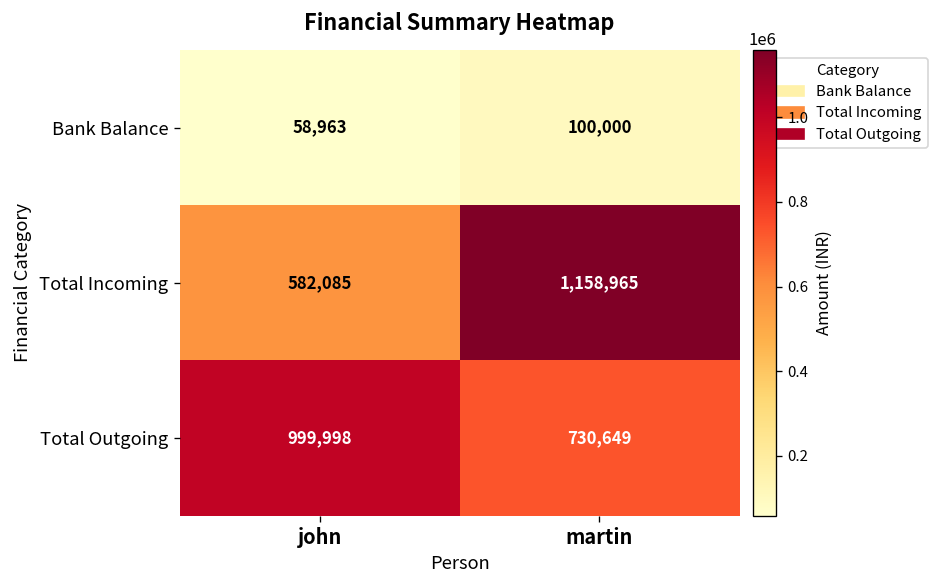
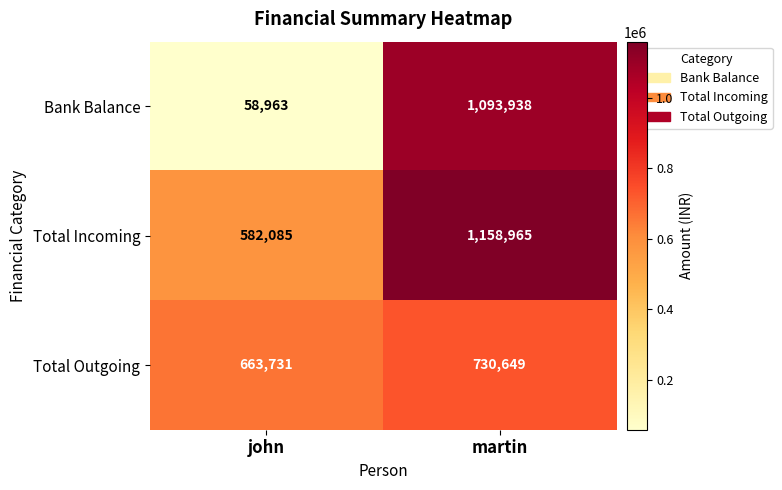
Bank Balance, martin: 100,000 -> 1,093,938
Total Outgoing, john: 999,998 -> 663,731
